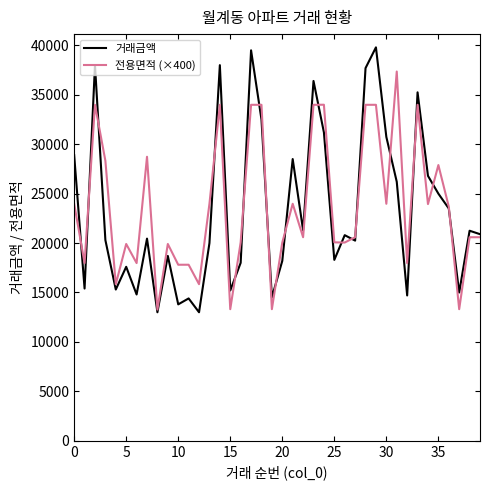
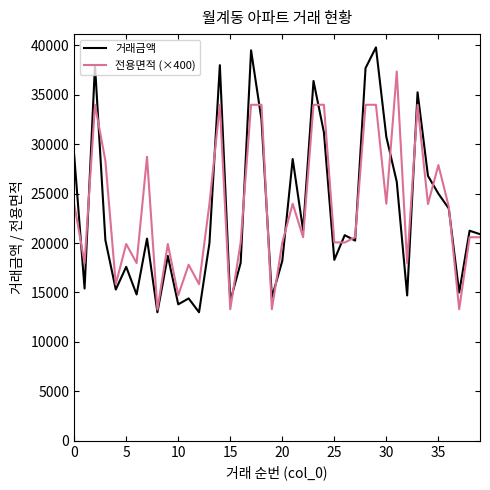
전용면적 (×400), 10: 18000 -> 15000
거래금액, 15: 15000 -> 14000
